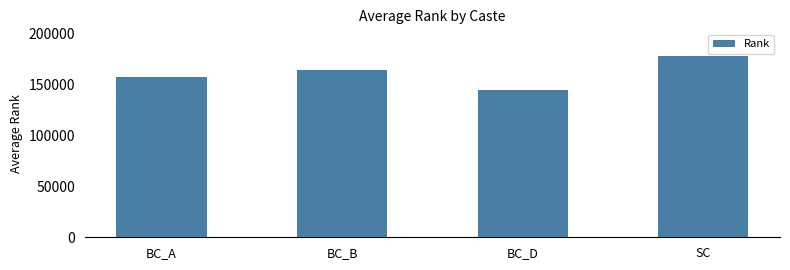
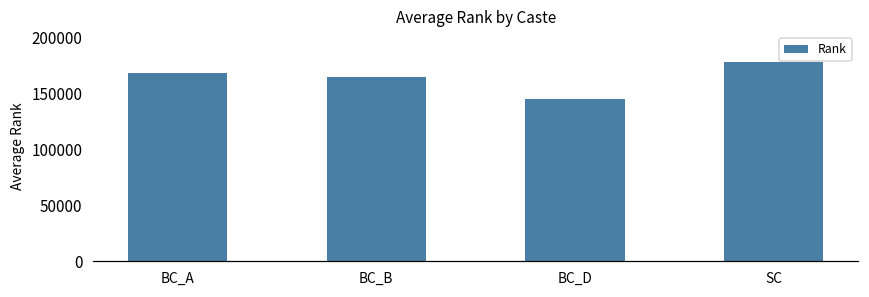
BC_A: 157000 -> 168000
